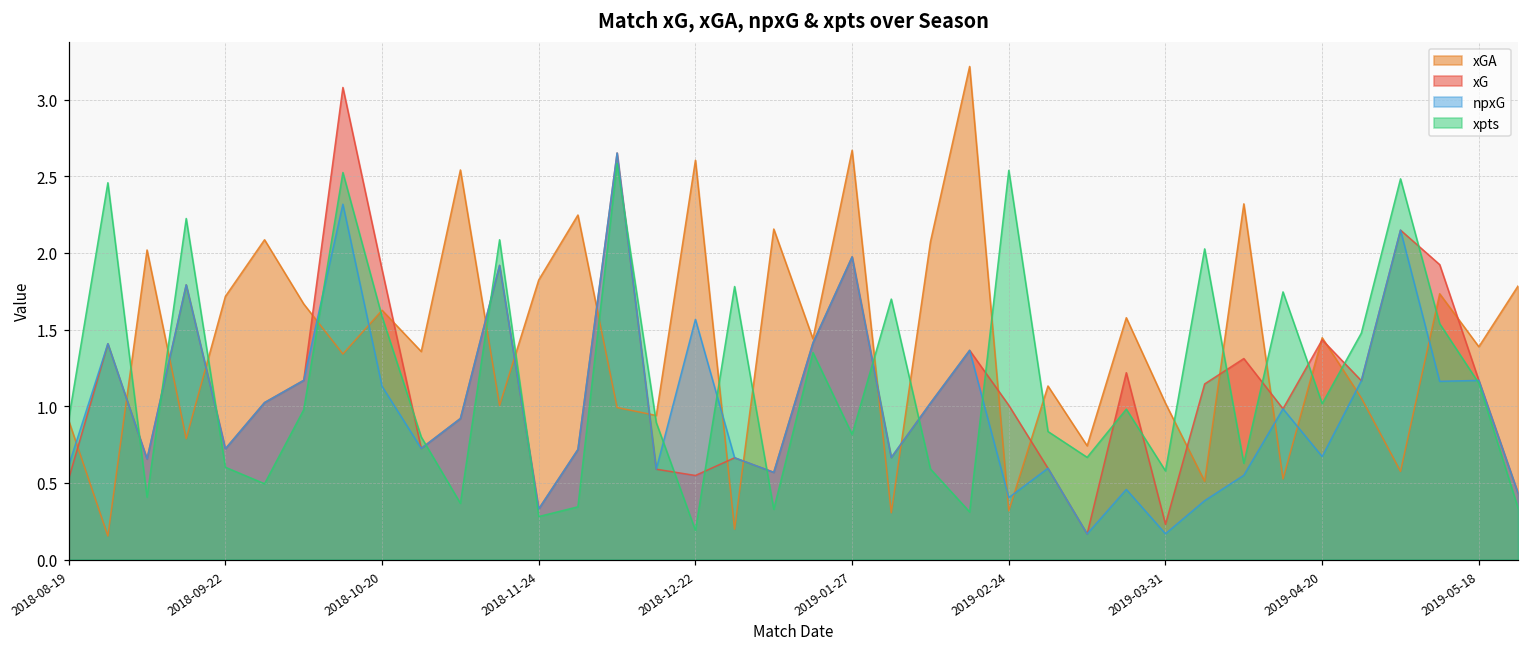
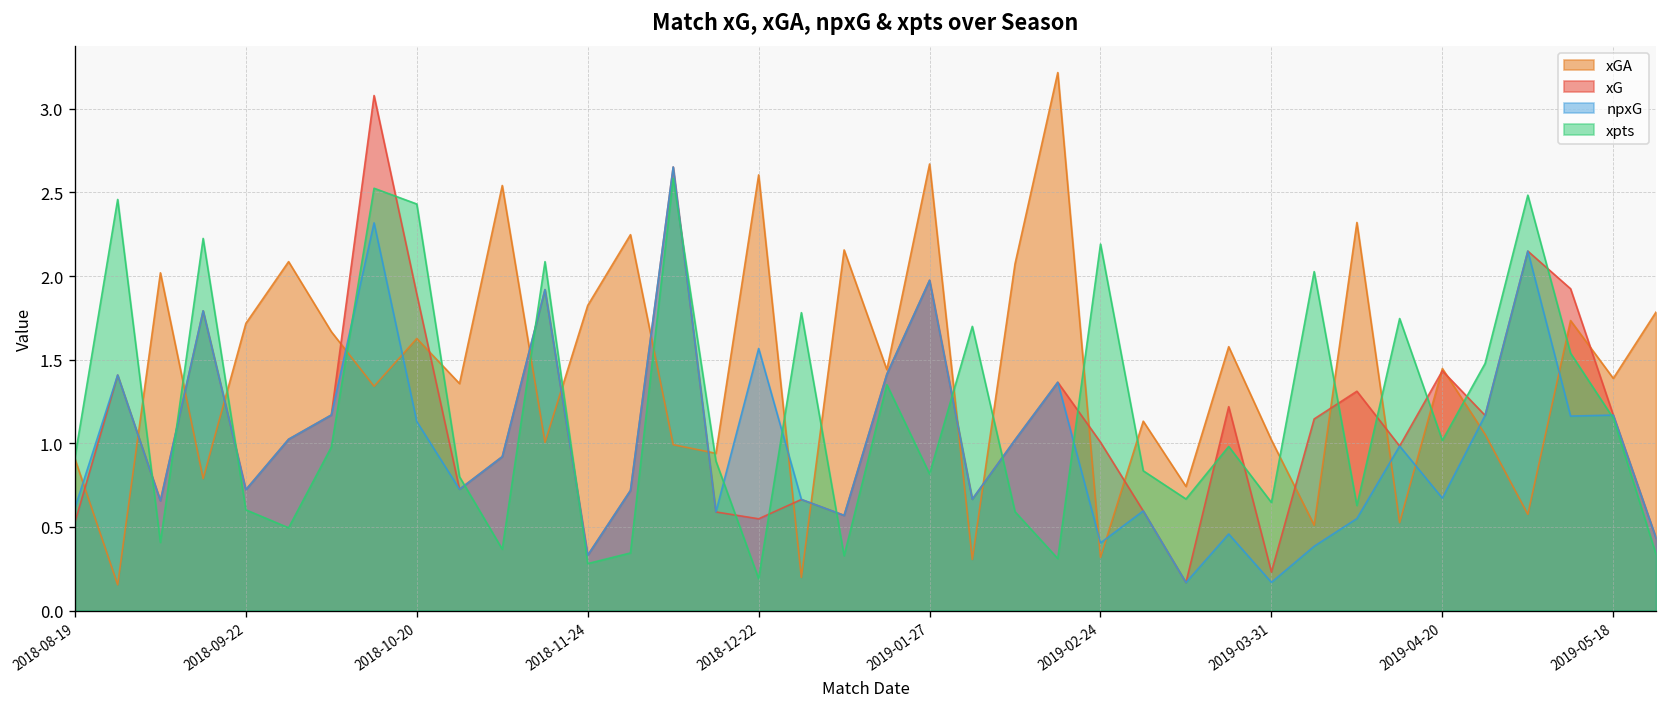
xpts, 2018-10-20: 1.58 -> 2.43
xpts, 2019-02-24: 2.54 -> 2.19
xpts, 2019-03-31: 0.58 -> 0.65
